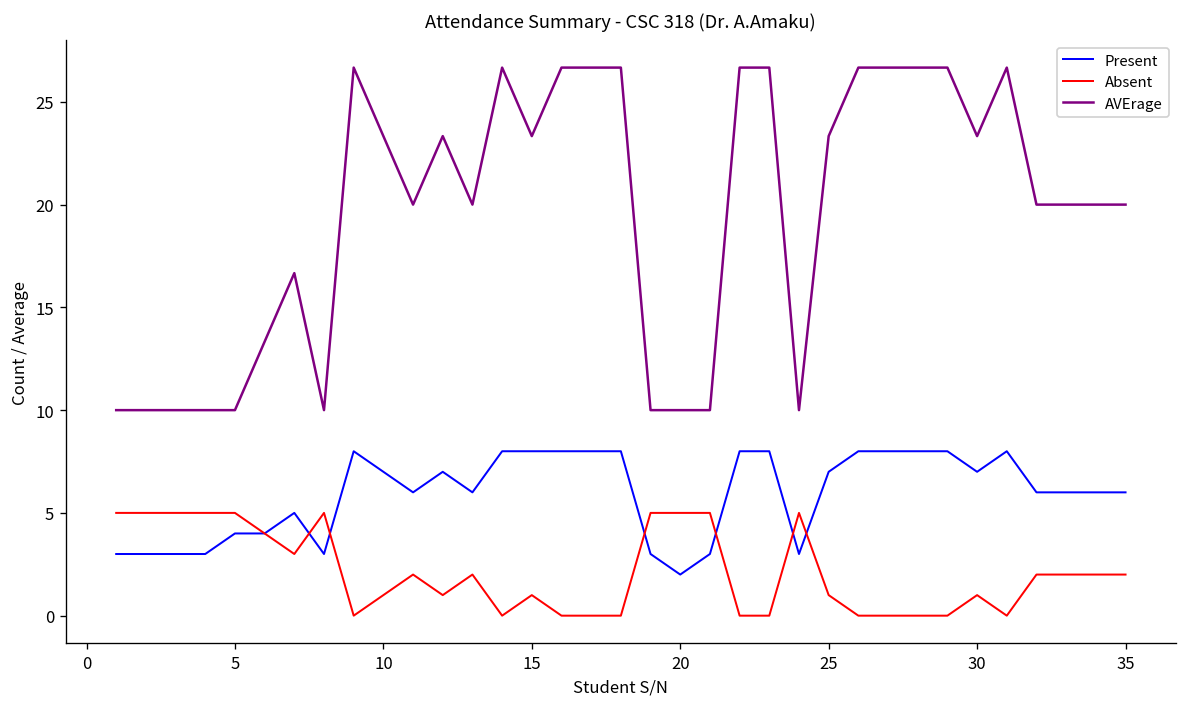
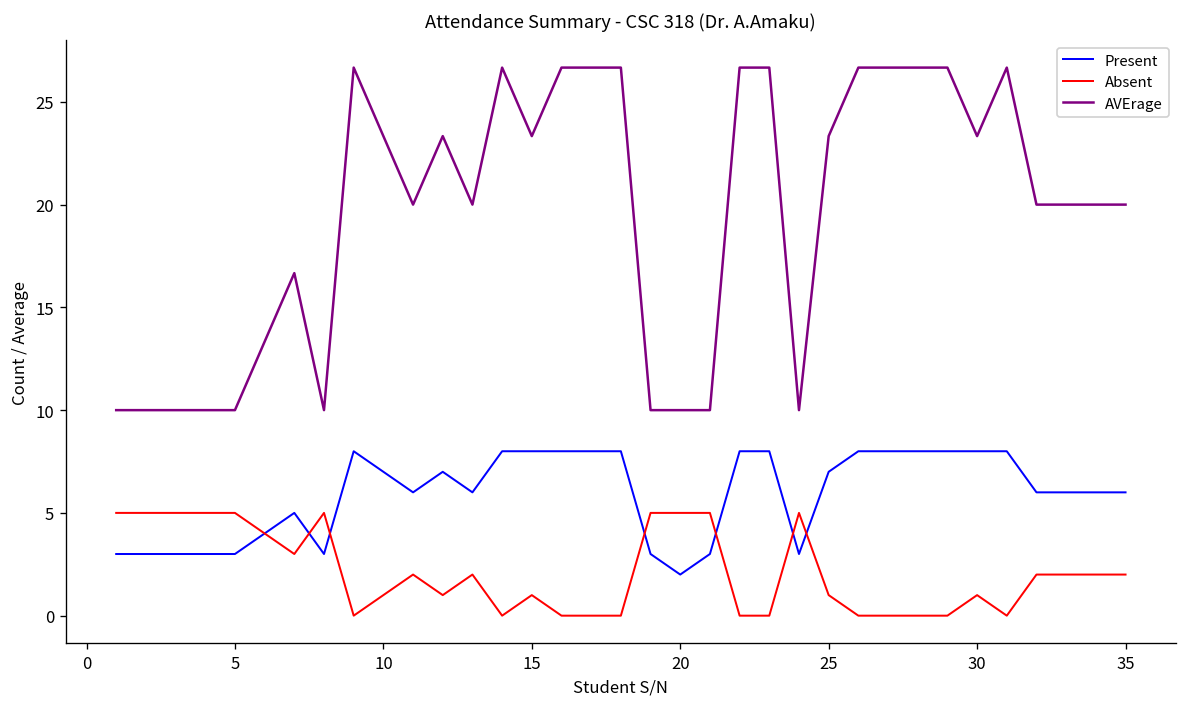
Present, 5: 4 -> 3
Present, 30: 7 -> 8
